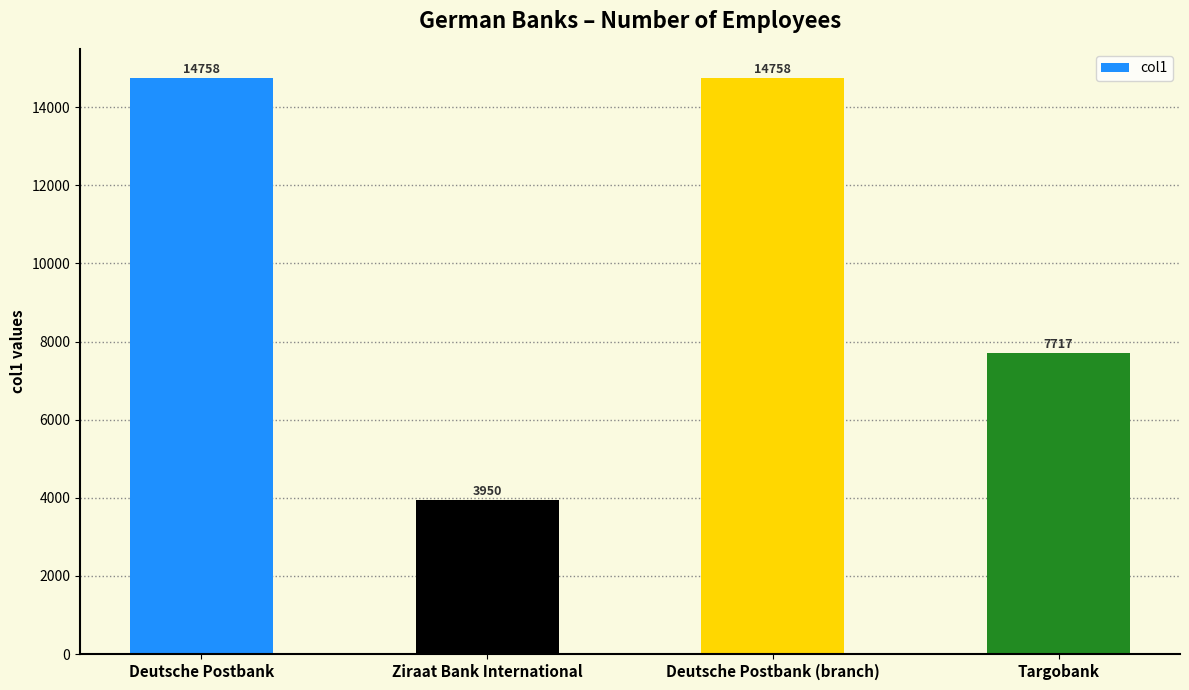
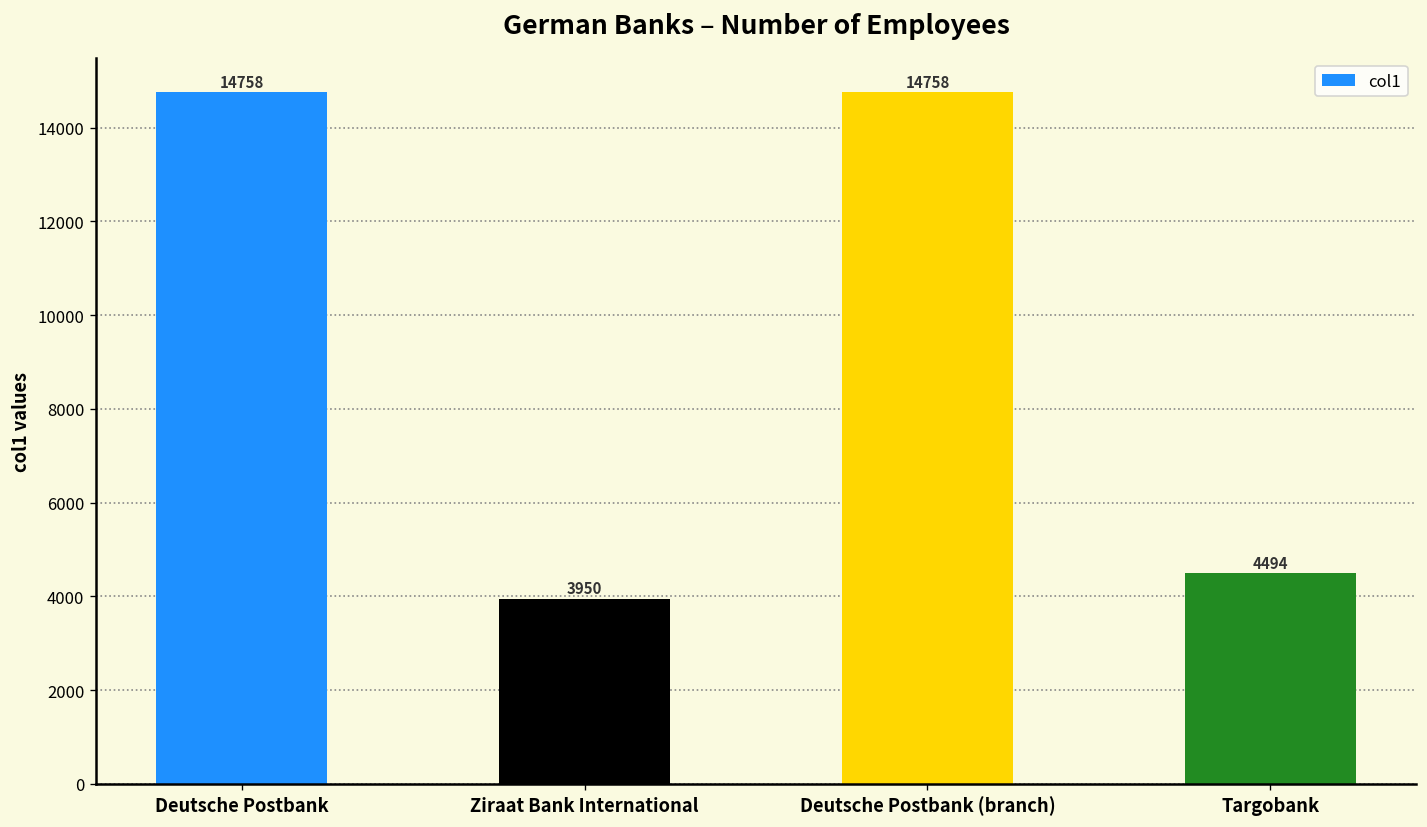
Targobank: 7717 -> 4494
